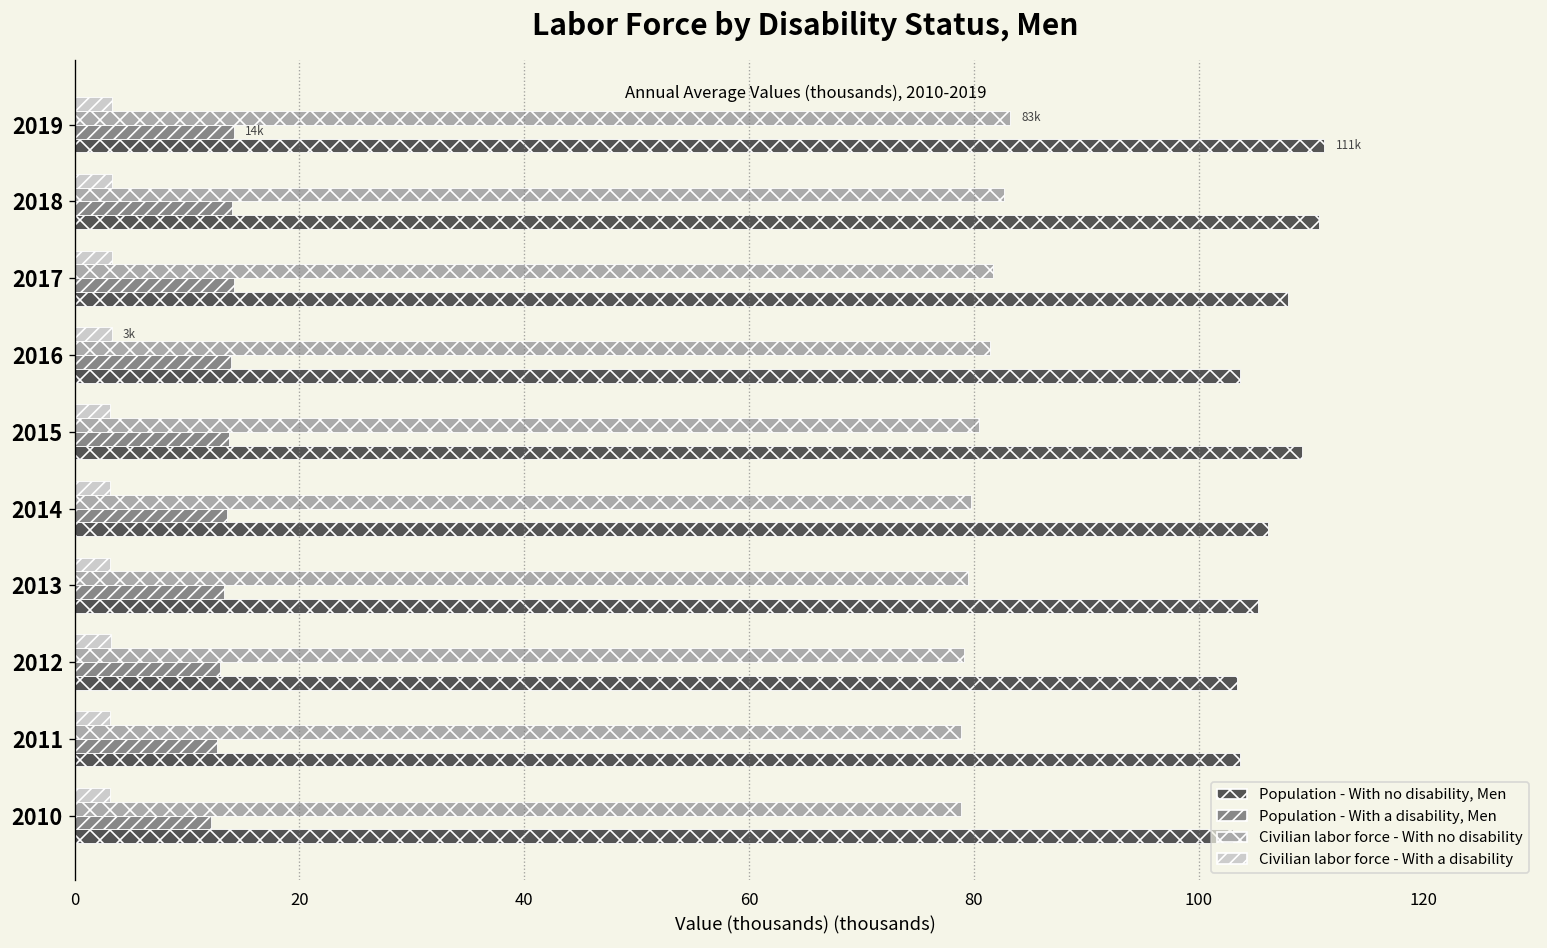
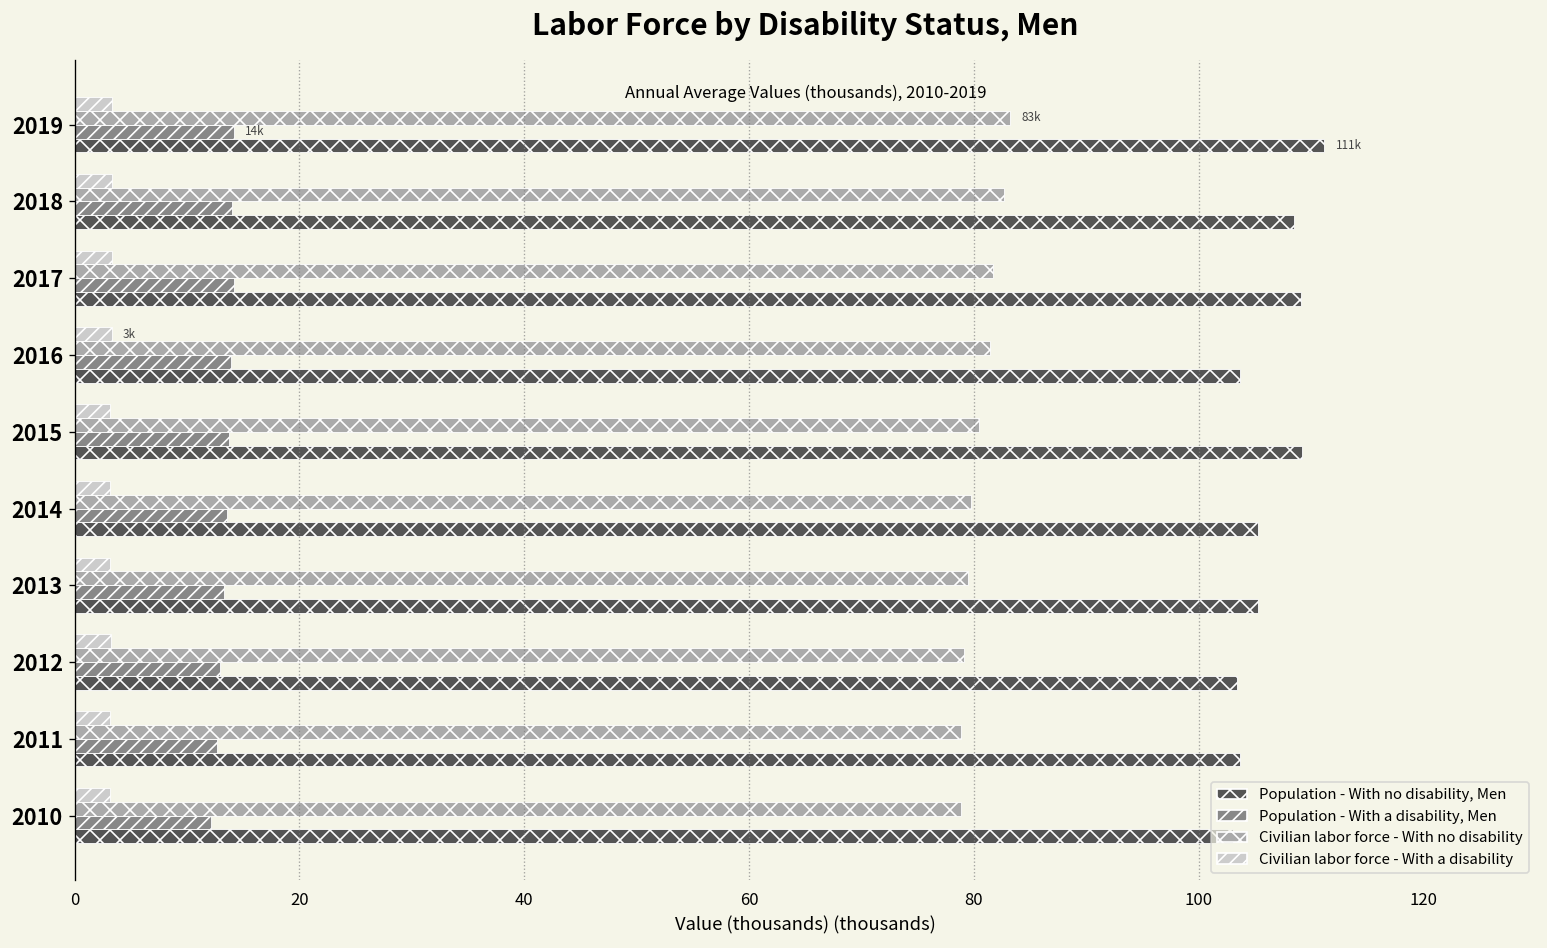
Population - With no disability, Men, 2018: 111 -> 108
Population - With no disability, Men, 2017: 108 -> 109
Population - With no disability, Men, 2014: 106 -> 105
